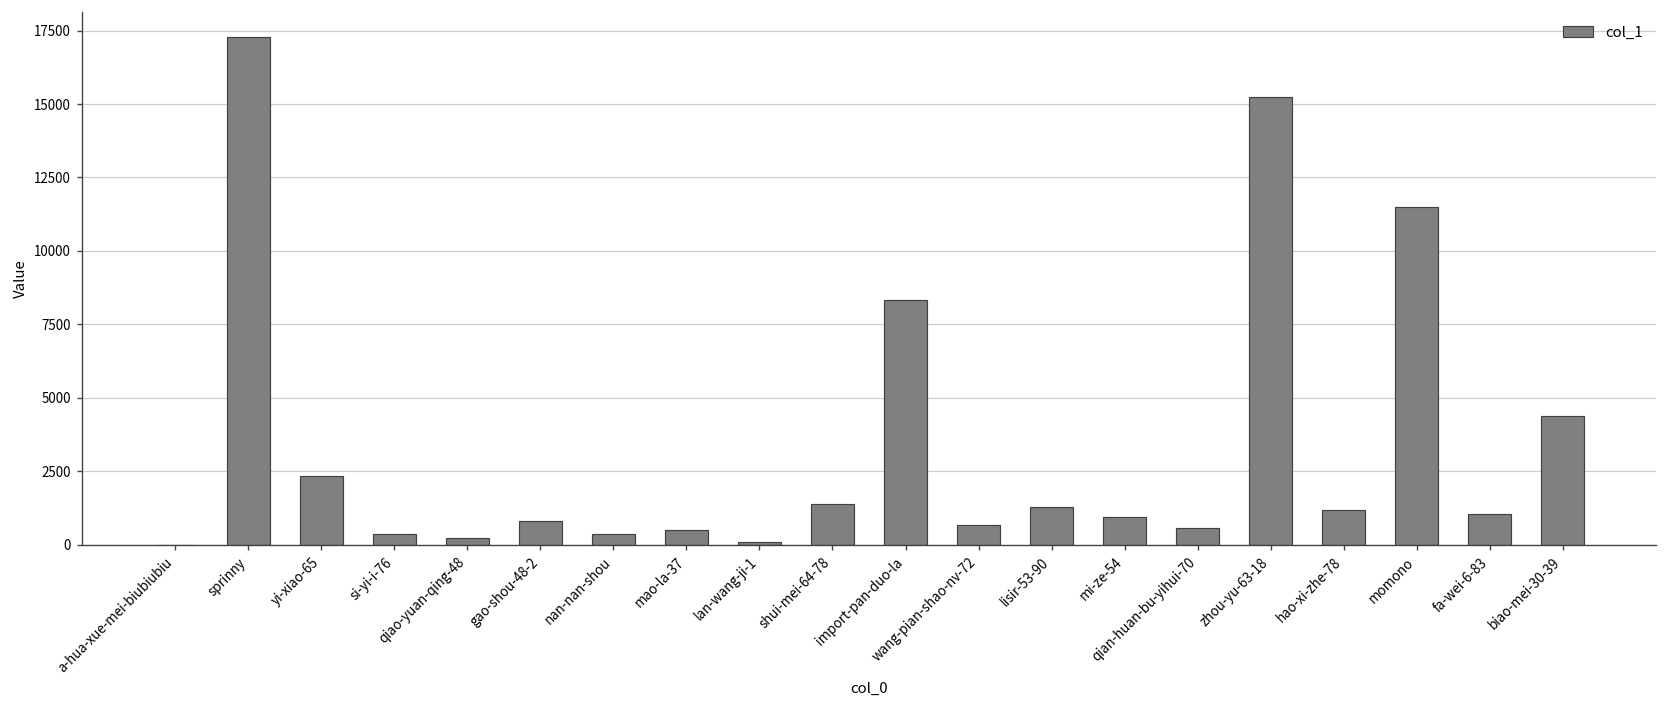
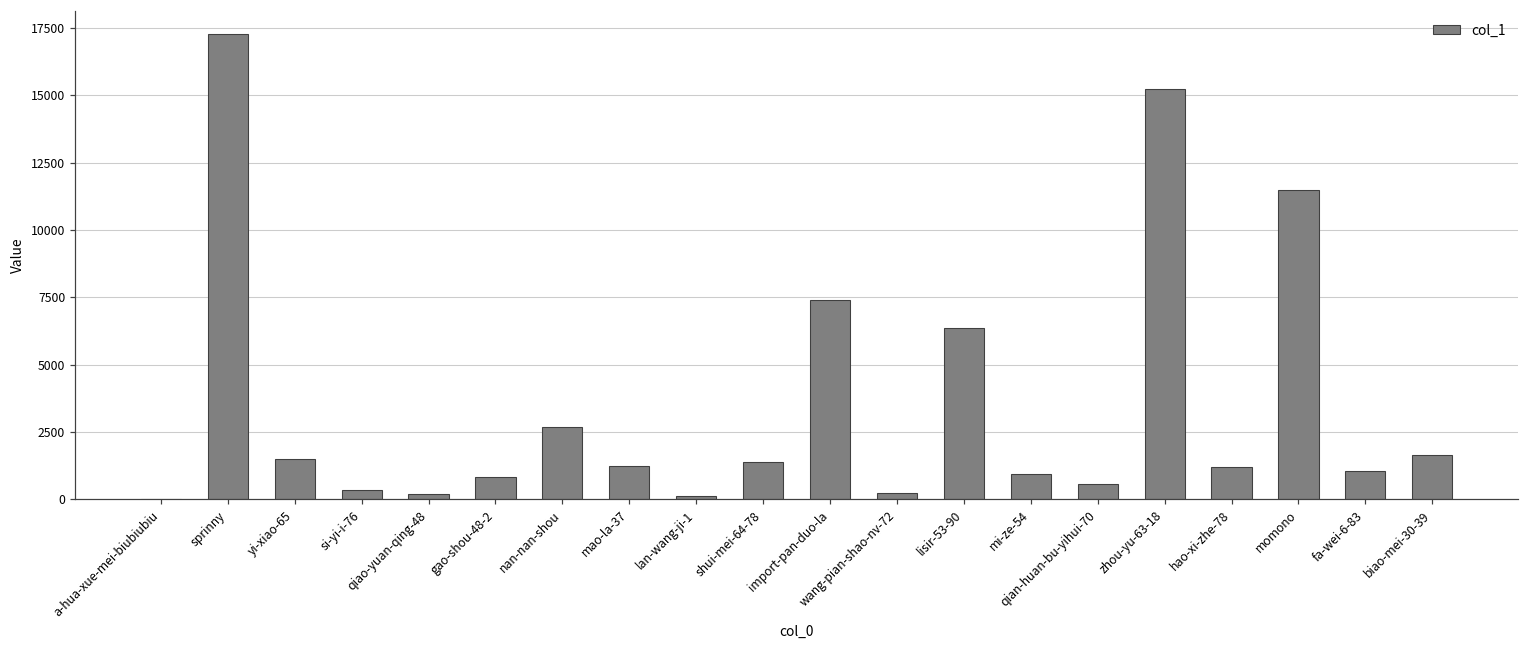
yi-xiao-65: 2400 -> 1500
nan-nan-shou: 400 -> 2700
mao-la-37: 500 -> 1200
import-pan-duo-la: 8300 -> 7400
wang-pian-shao-nv-72: 700 -> 200
lisir-53-90: 1300 -> 6400
biao-mei-30-39: 4400 -> 1700
